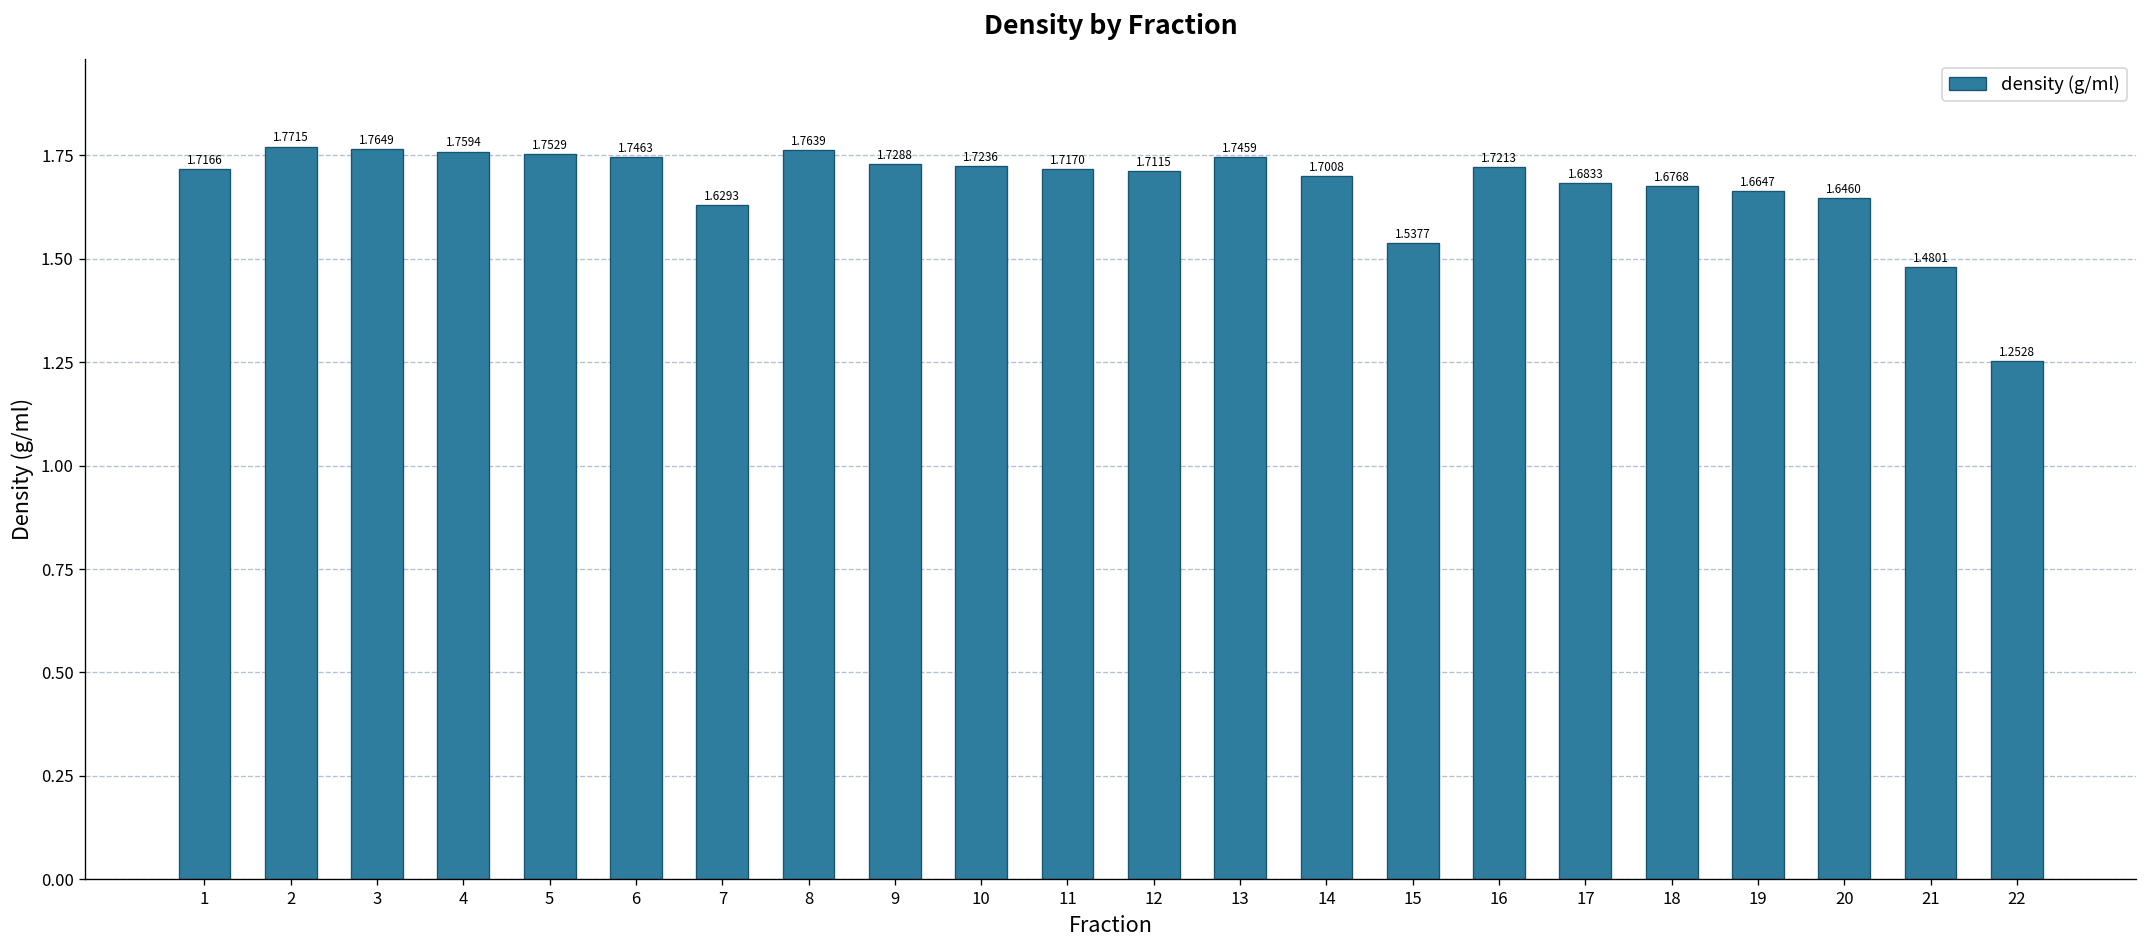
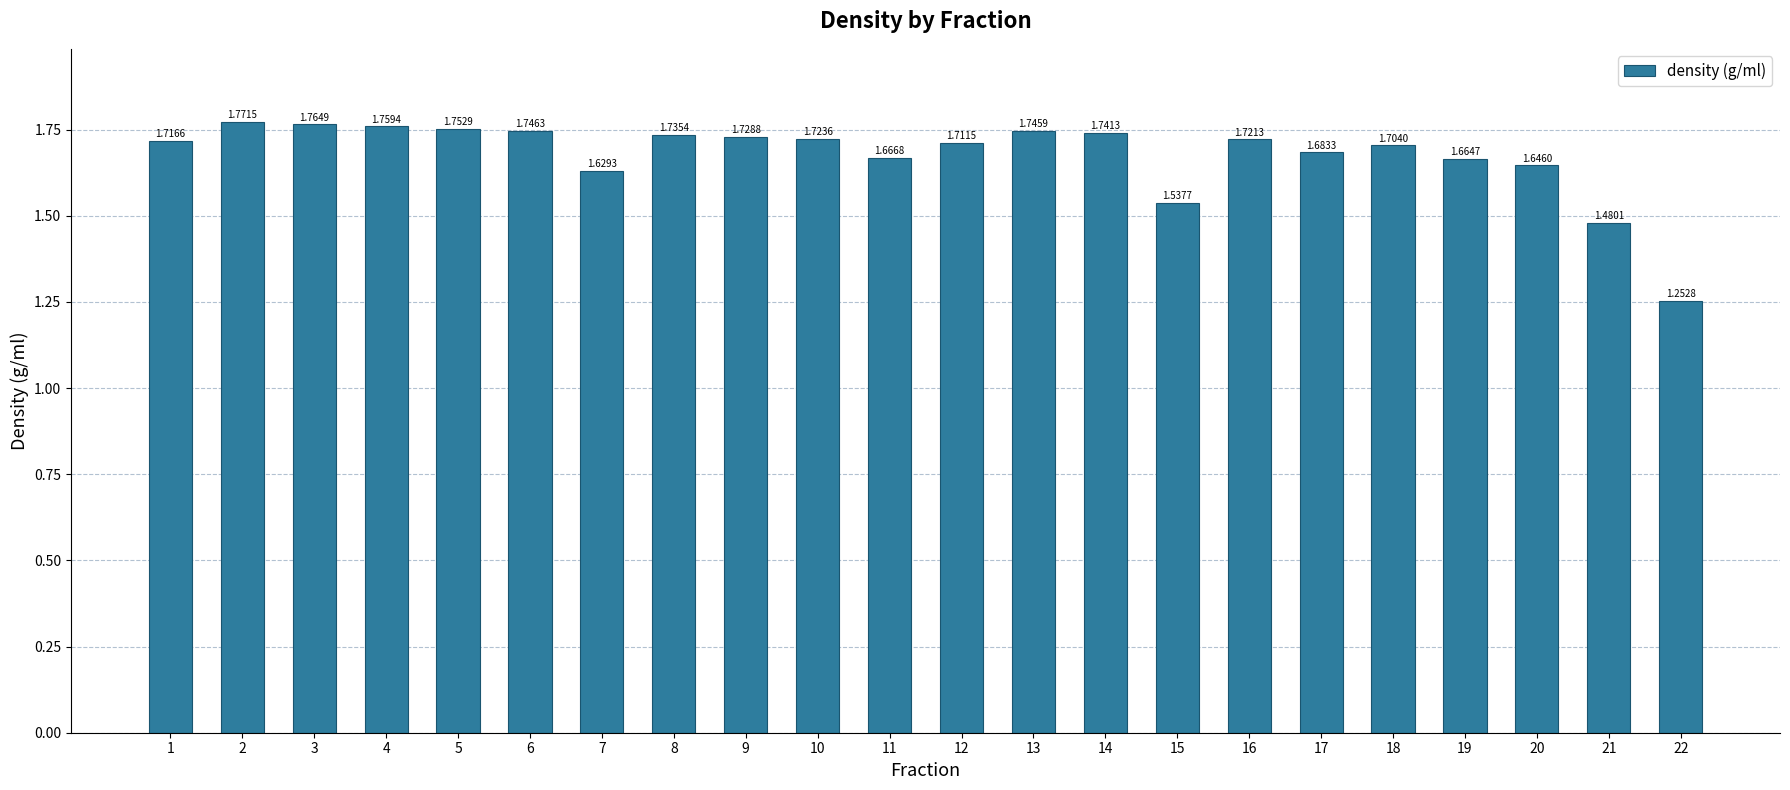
8: 1.7639 -> 1.7354
11: 1.7170 -> 1.6668
14: 1.7008 -> 1.7413
18: 1.6768 -> 1.7040
